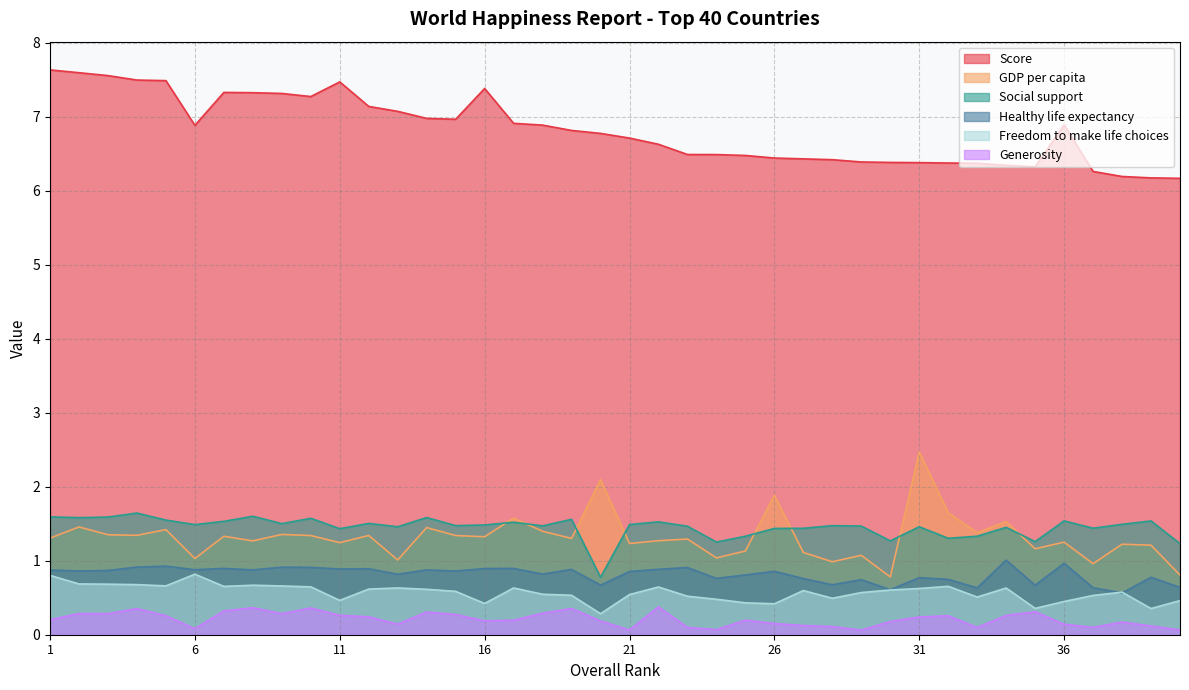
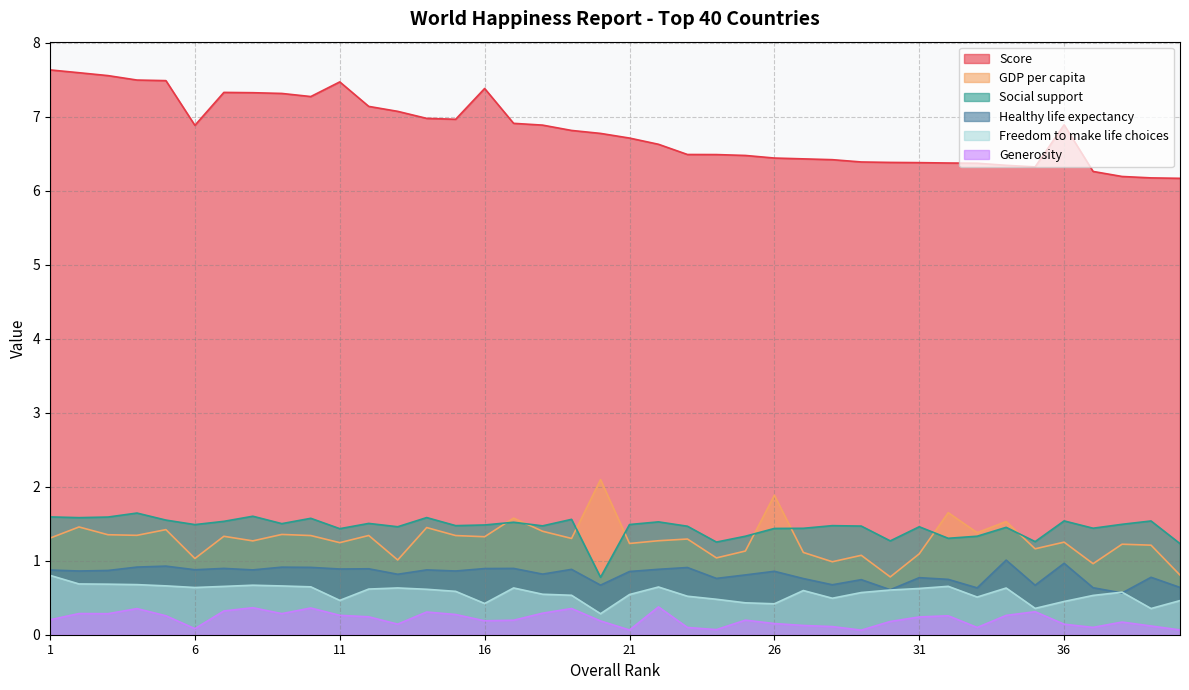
Freedom to make life choices, 6: 0.8 -> 0.6
GDP per capita, 31: 2.5 -> 1.1
